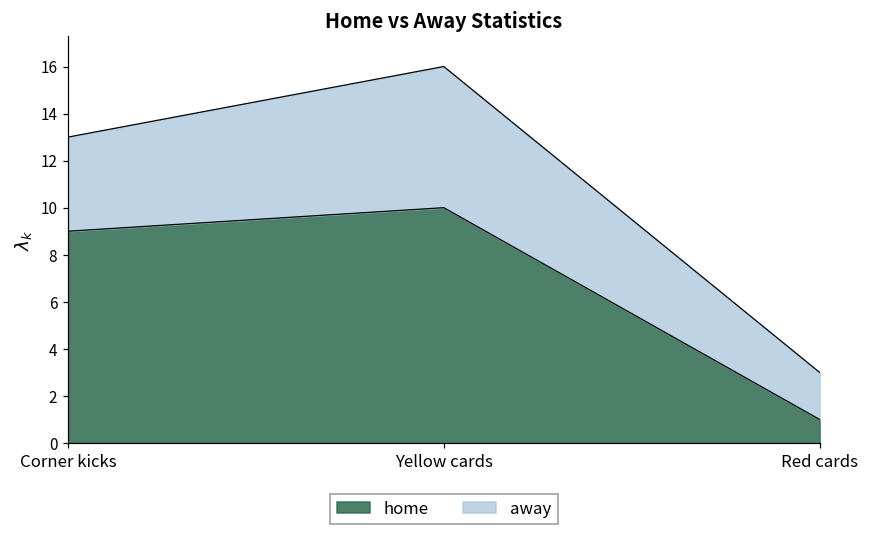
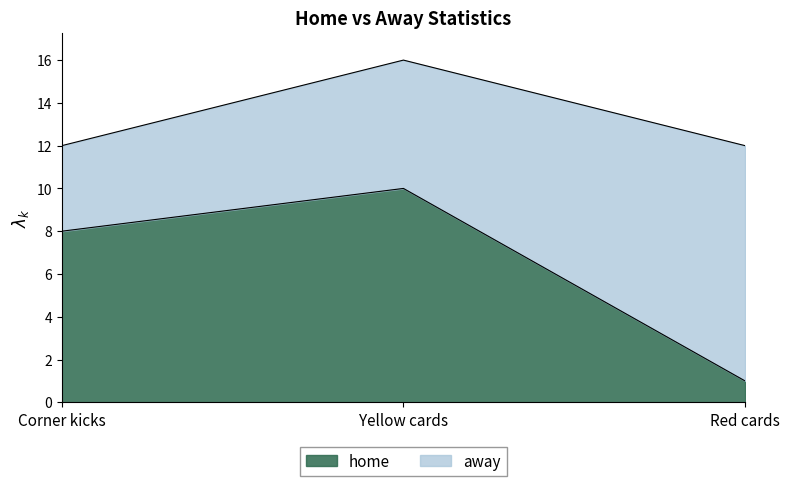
home, Corner kicks: 9 -> 8
away, Red cards: 2 -> 11
